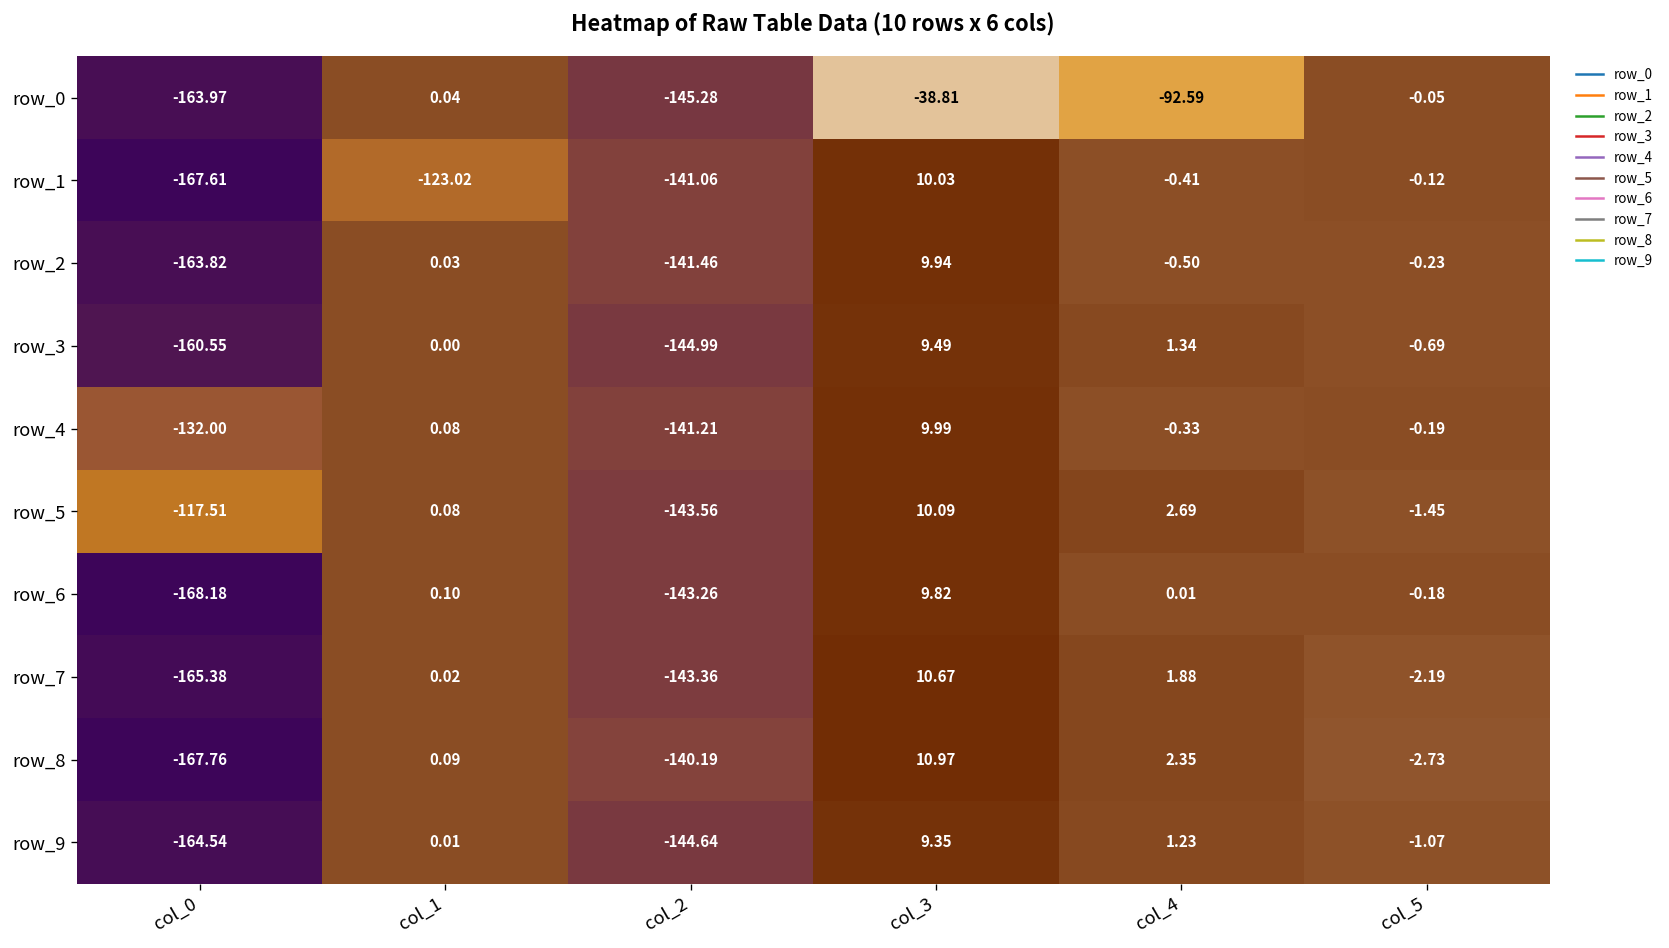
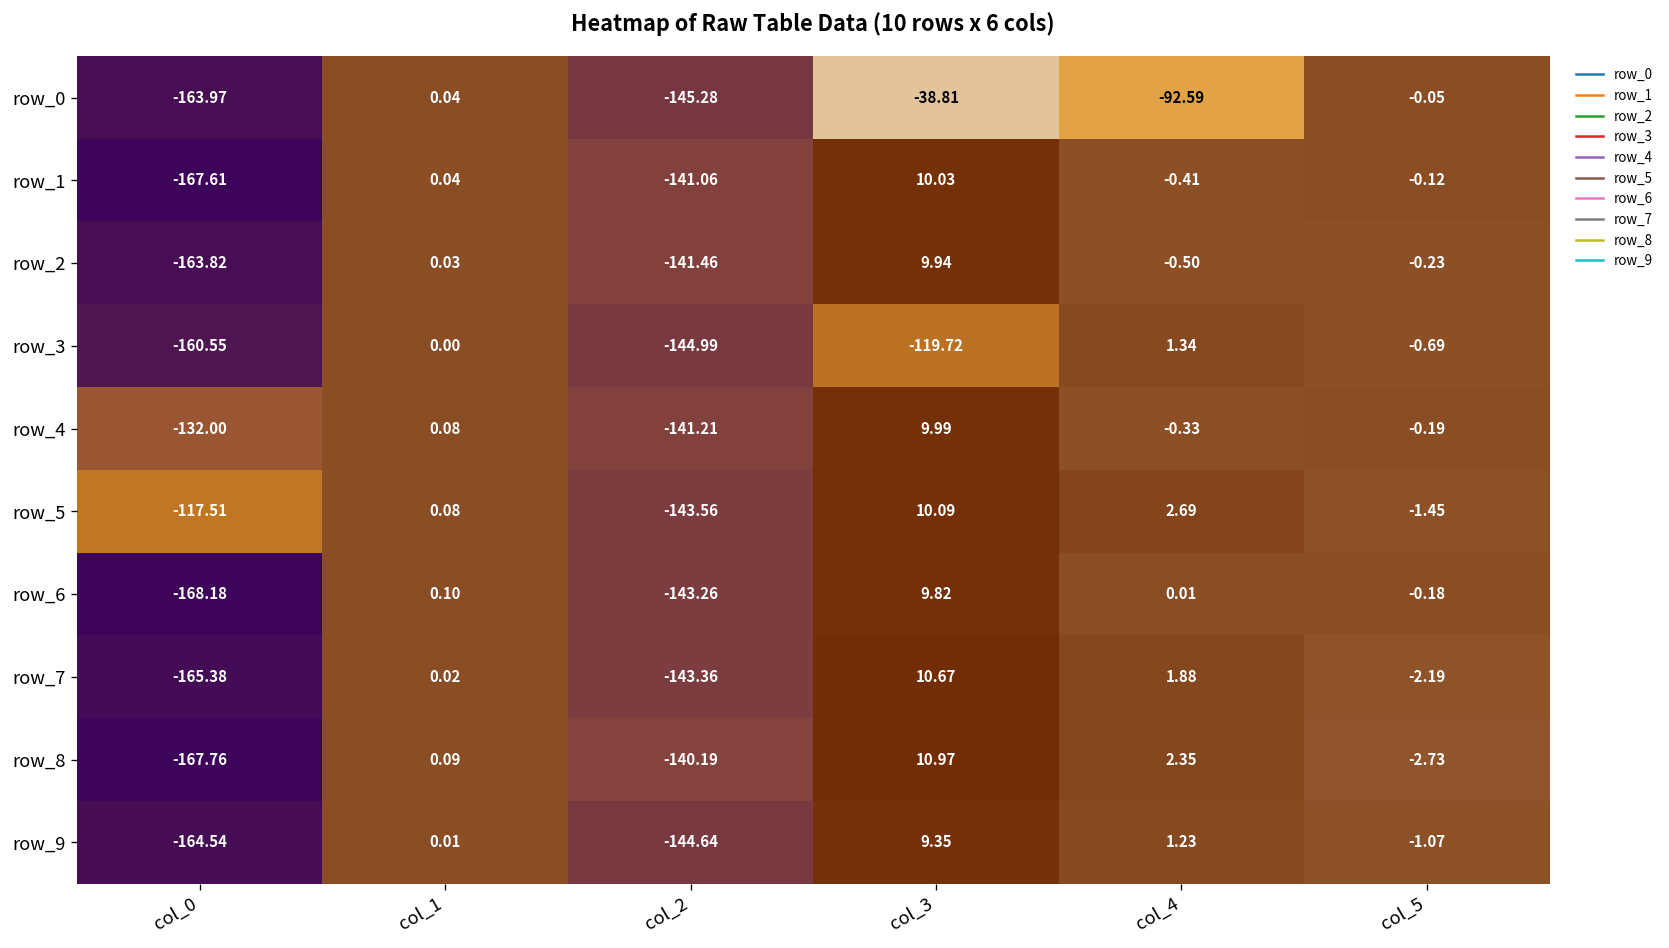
row_1, col_1: -123.02 -> 0.04
row_3, col_3: 9.49 -> -119.72
